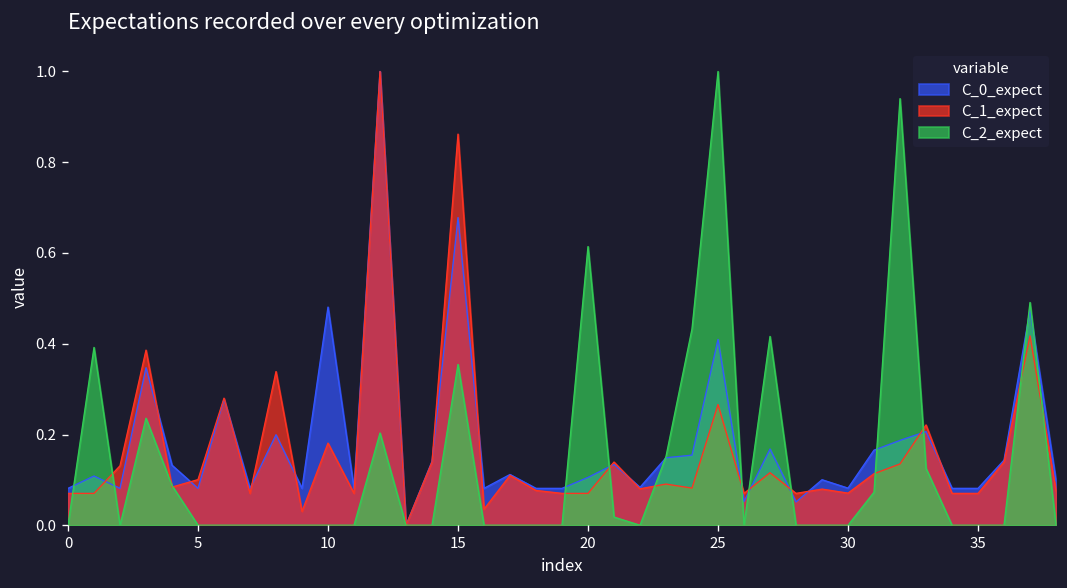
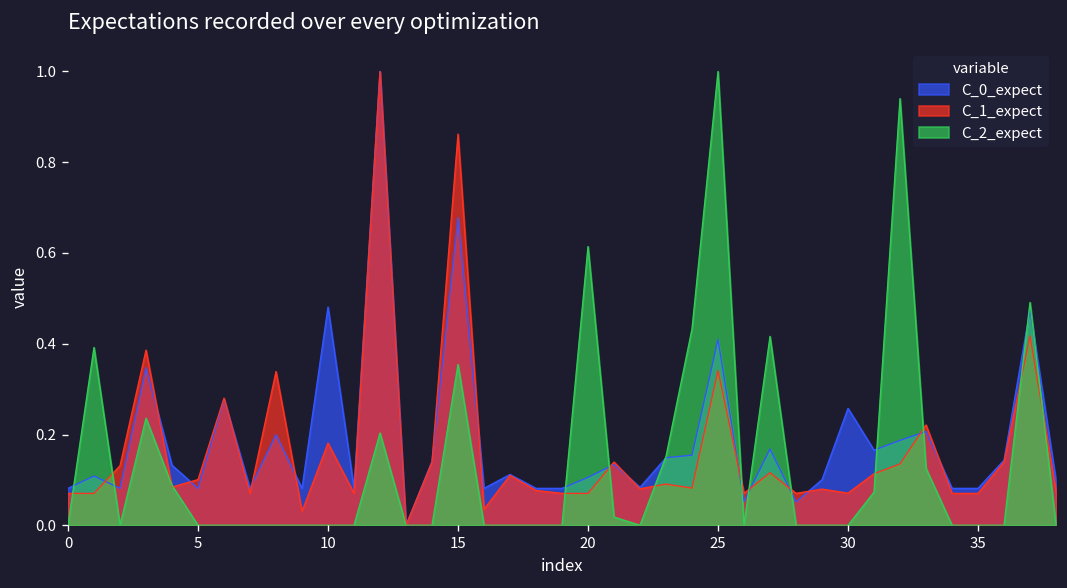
C_1_expect, 25: 0.27 -> 0.34
C_0_expect, 30: 0.08 -> 0.26
